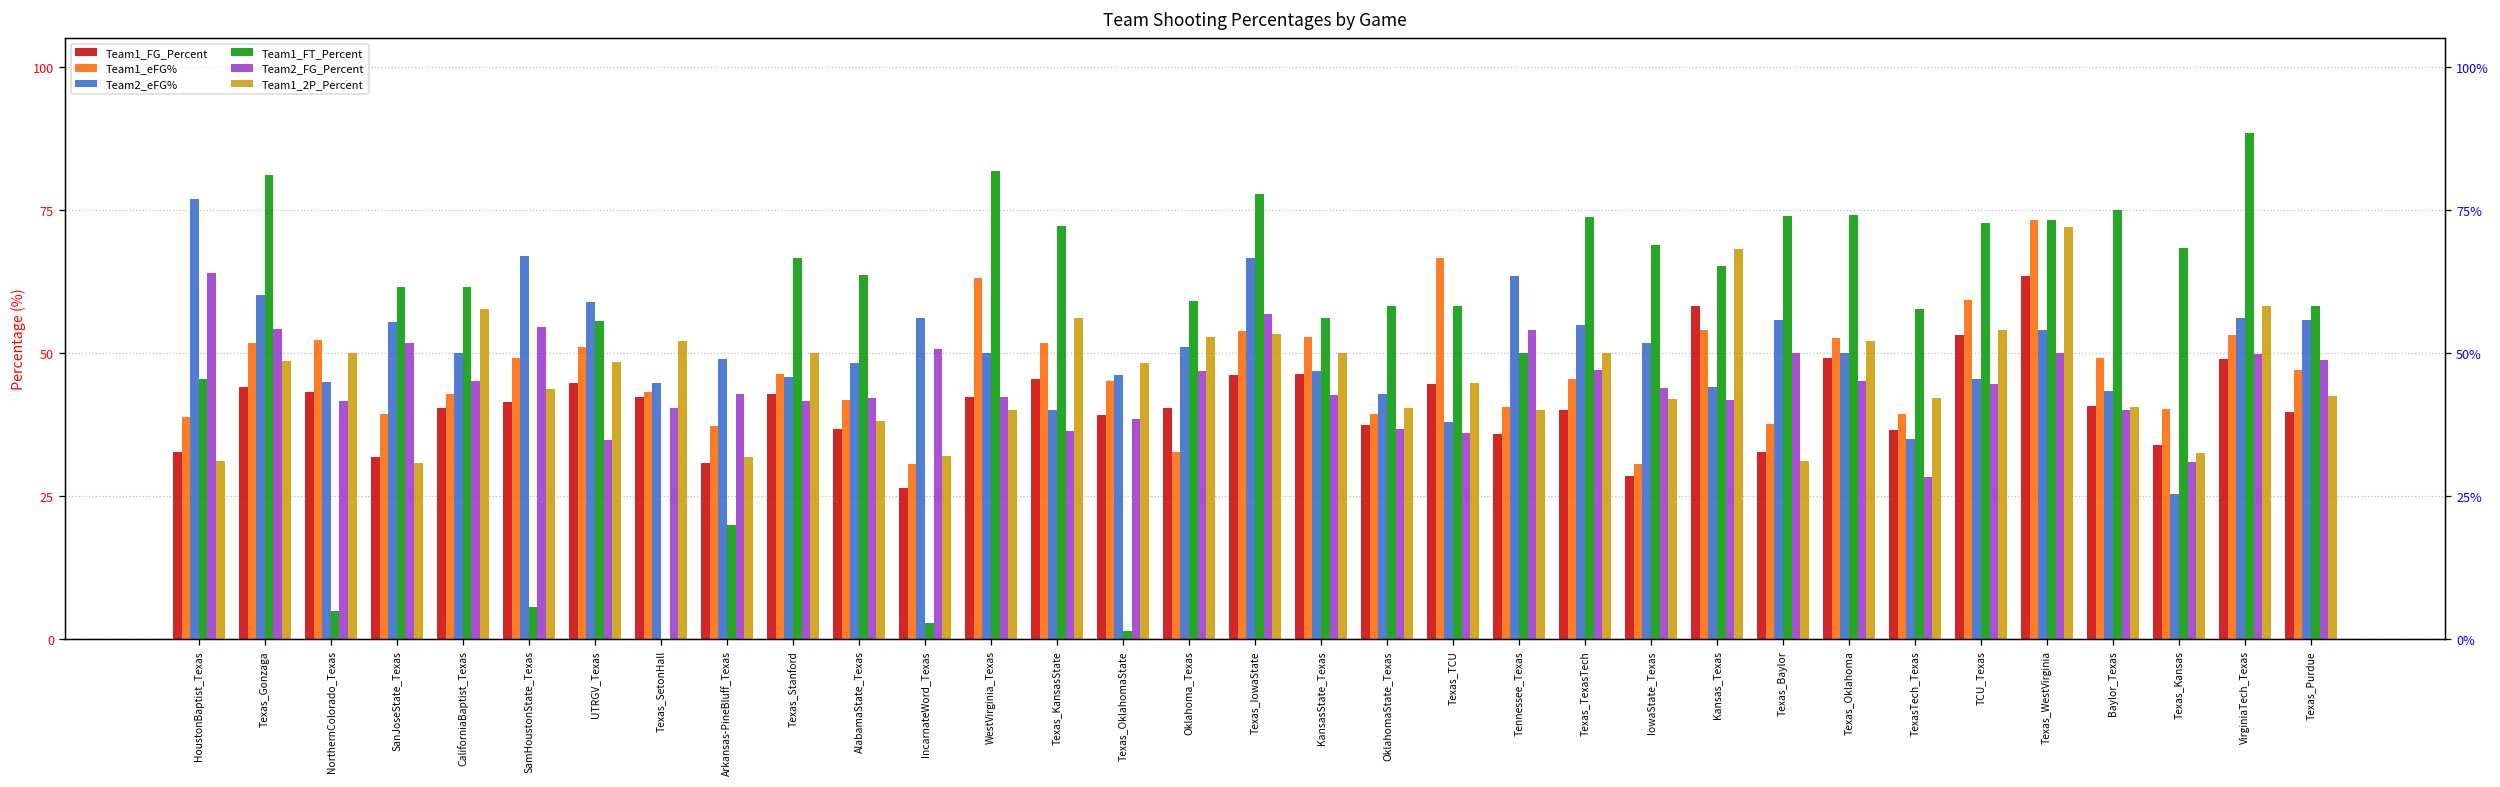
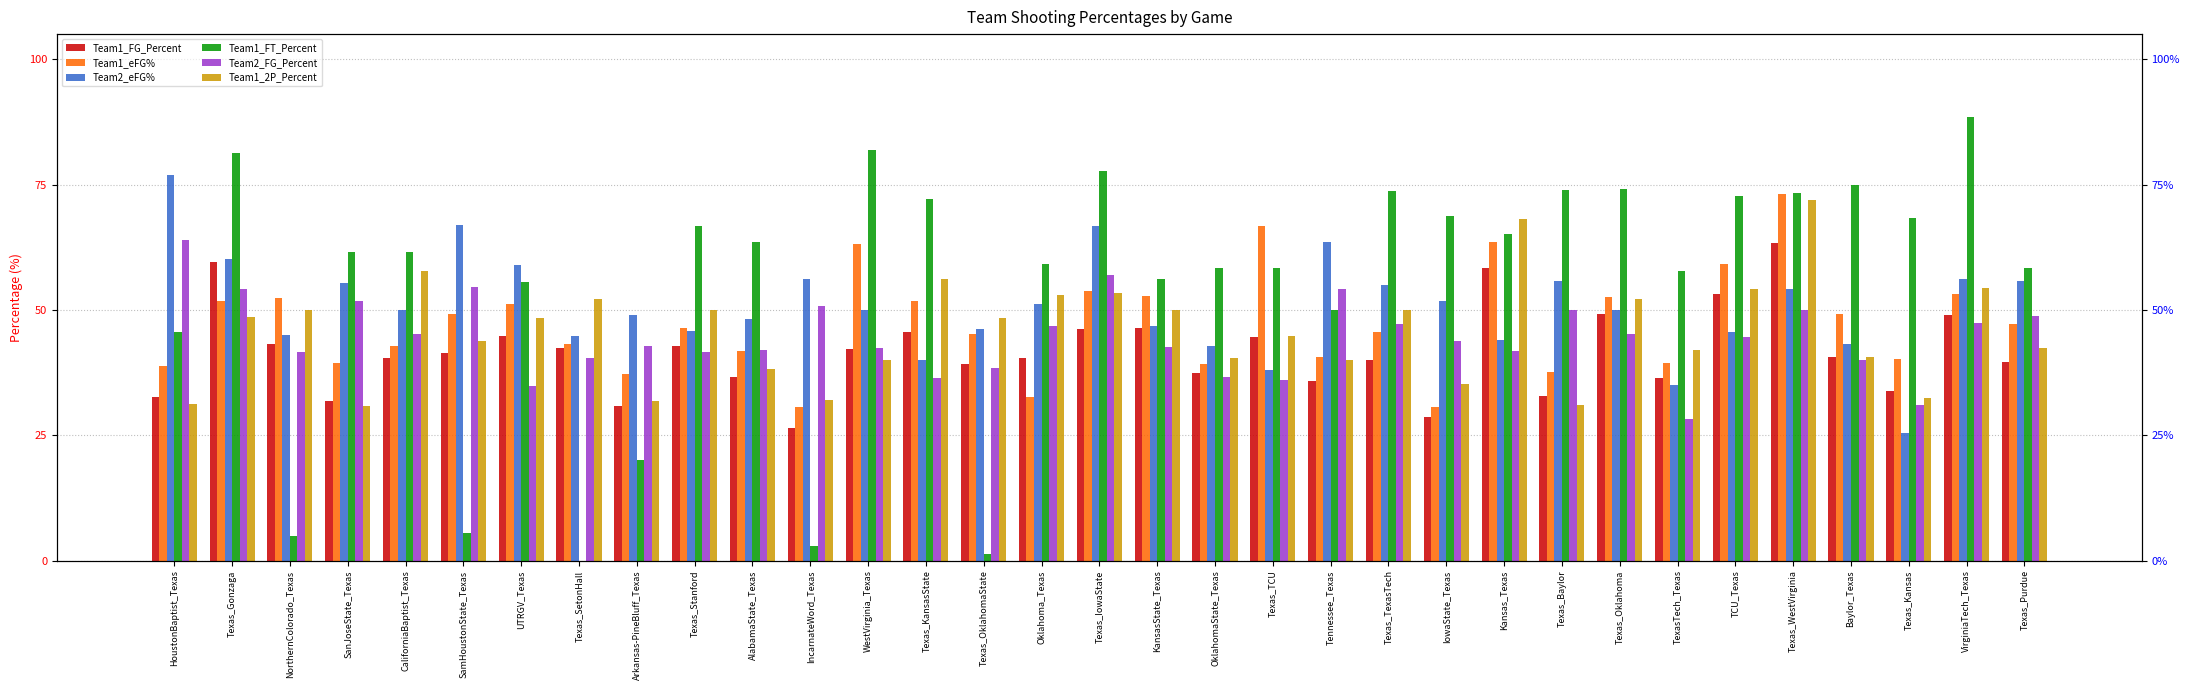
Team1_FG_Percent, Texas_Gonzaga: 44 -> 60
Team1_2P_Percent, IowaState_Texas: 42 -> 35
Team1_eFG%, Kansas_Texas: 54 -> 64
Team2_FG_Percent, VirginiaTech_Texas: 50 -> 47
Team1_2P_Percent, VirginiaTech_Texas: 58 -> 54
